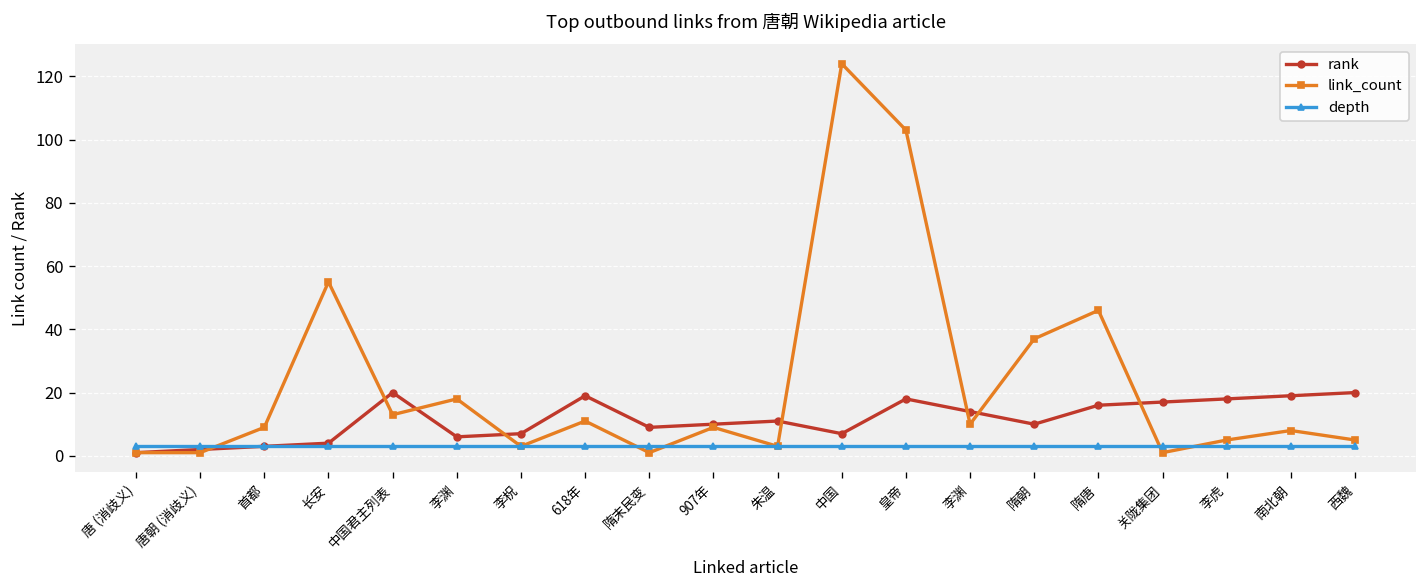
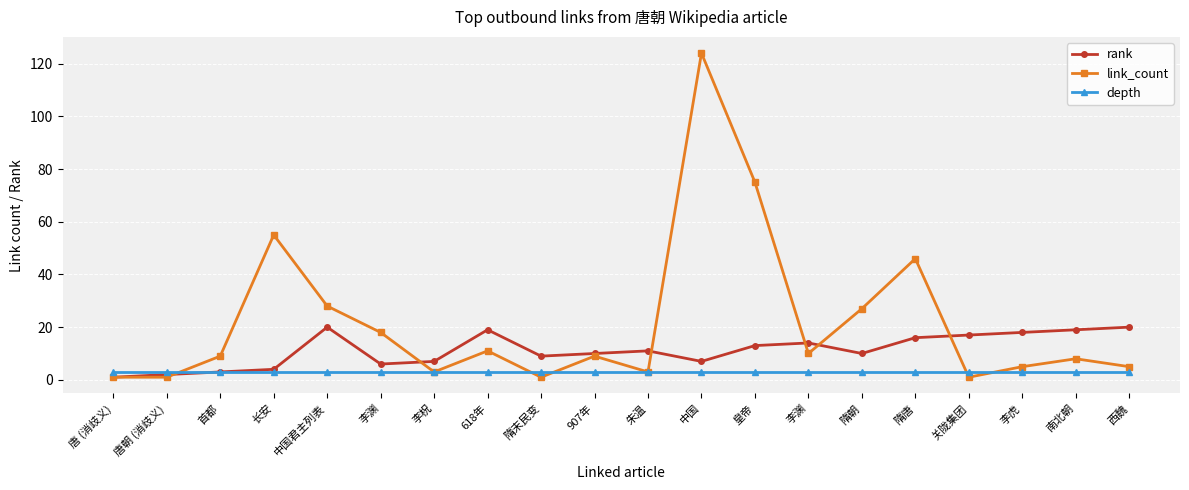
link_count, 中国君主列表: 13 -> 28
rank, 皇帝: 18 -> 13
link_count, 皇帝: 103 -> 75
link_count, 隋朝: 37 -> 27
